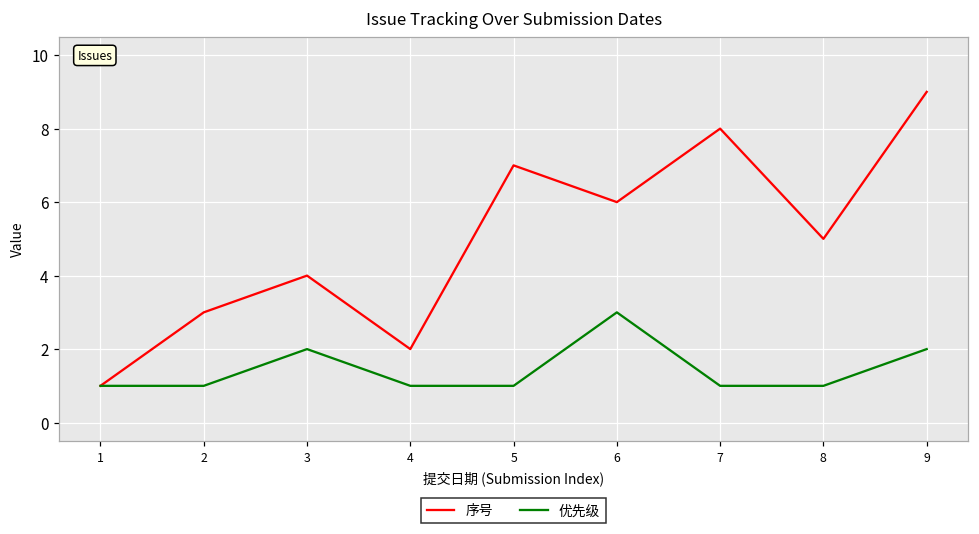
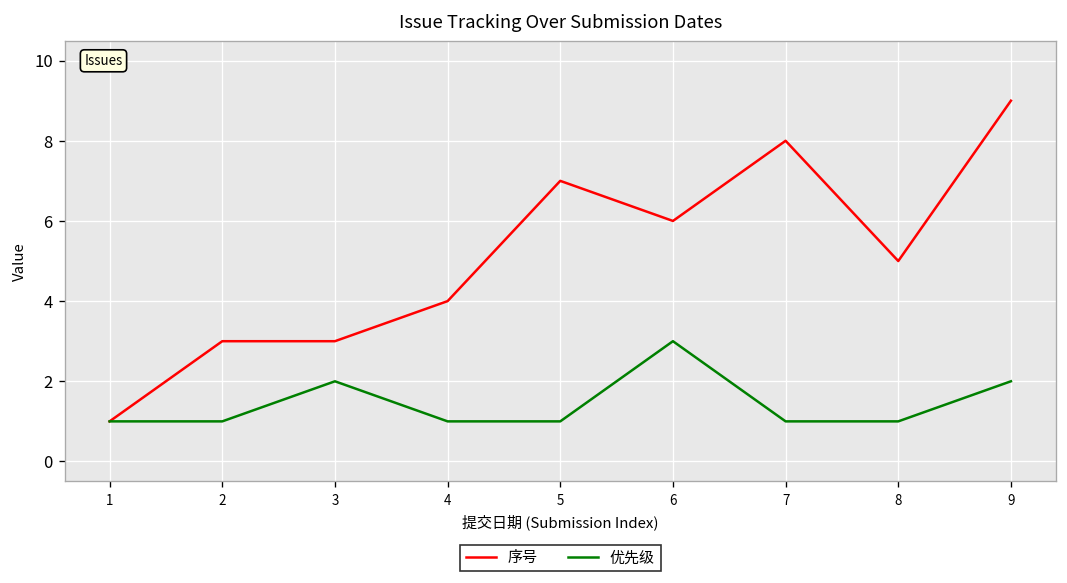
序号, 3: 4 -> 3
序号, 4: 2 -> 4
